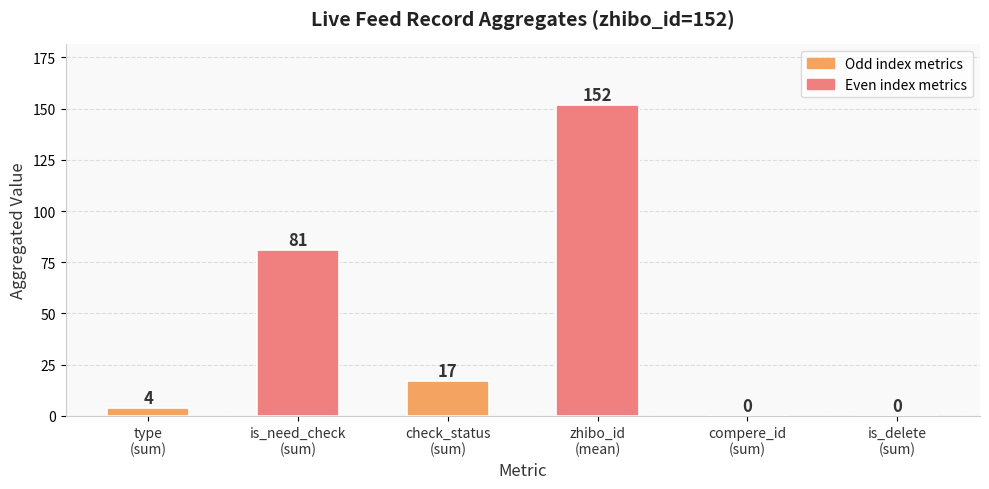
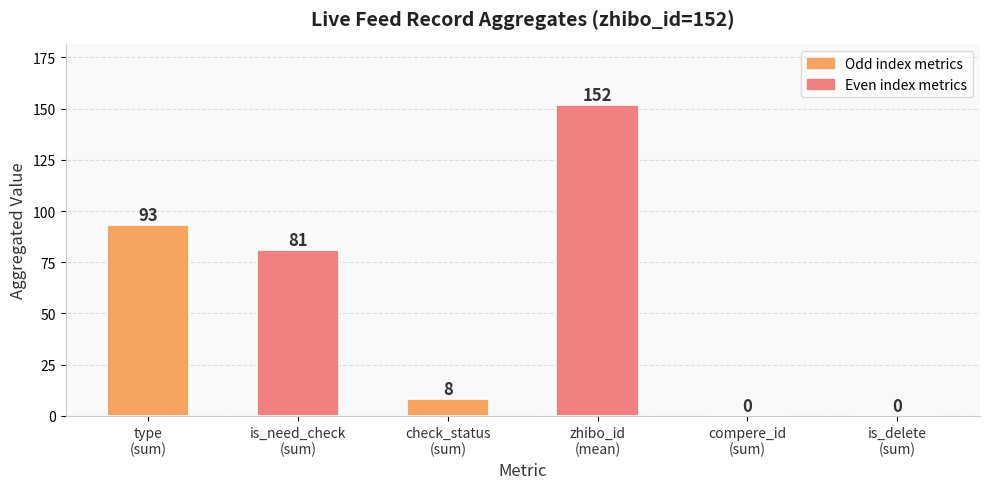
type (sum): 4 -> 93
check_status (sum): 17 -> 8
